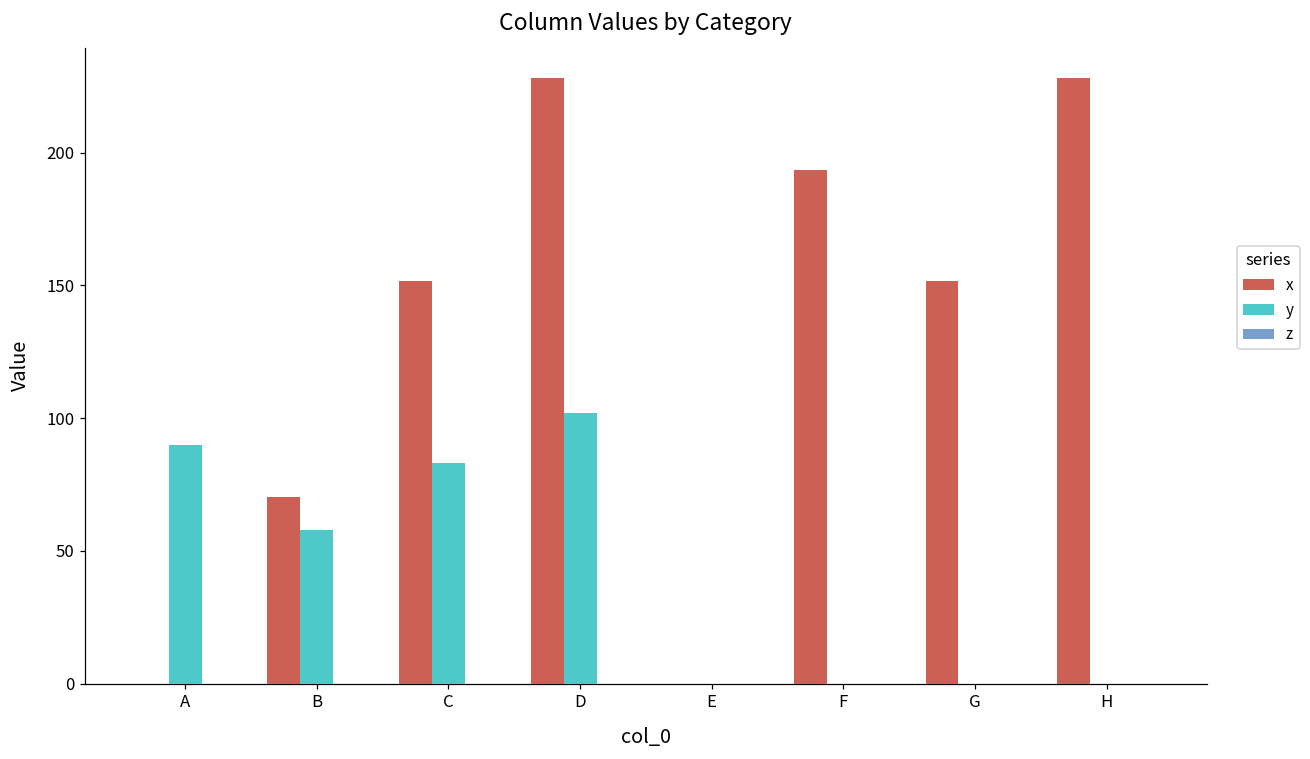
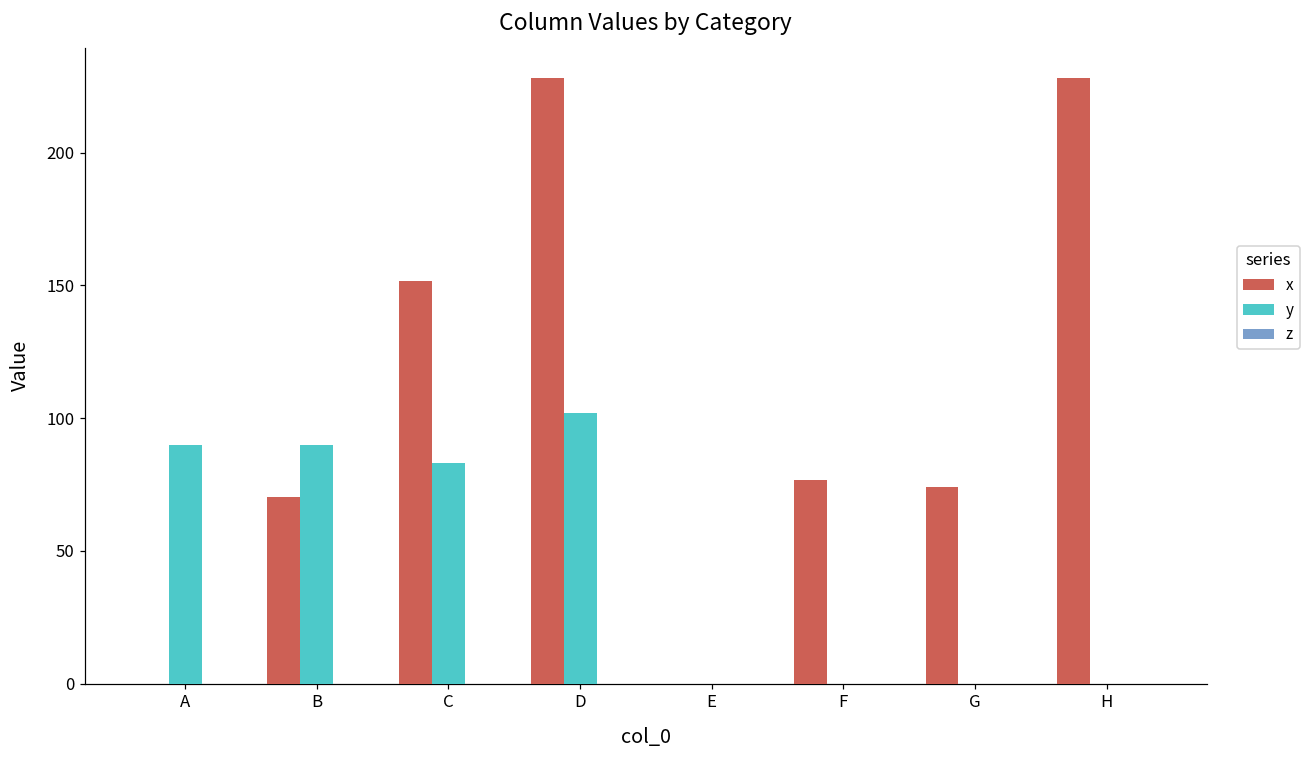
y, B: 58 -> 90
x, F: 194 -> 77
x, G: 152 -> 74
